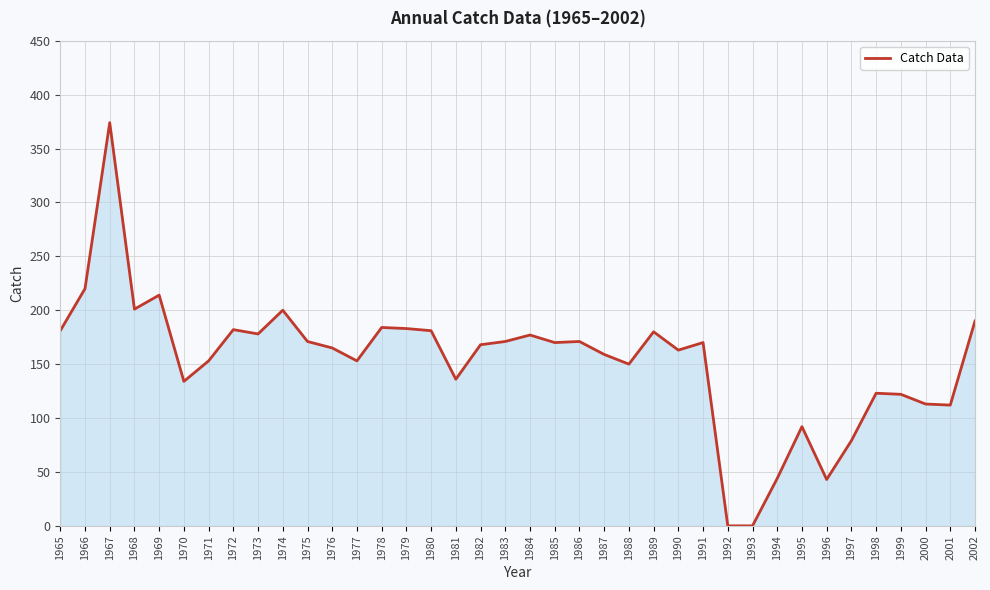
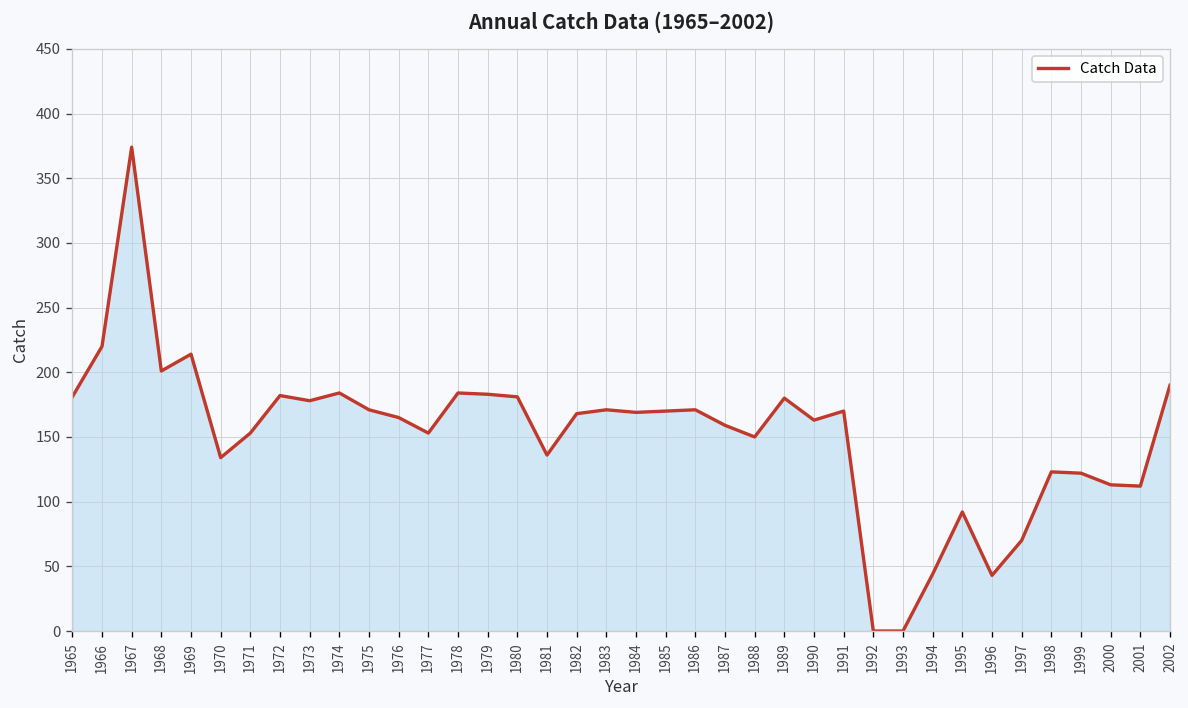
1974: 200 -> 184
1984: 177 -> 169
1997: 79 -> 70
